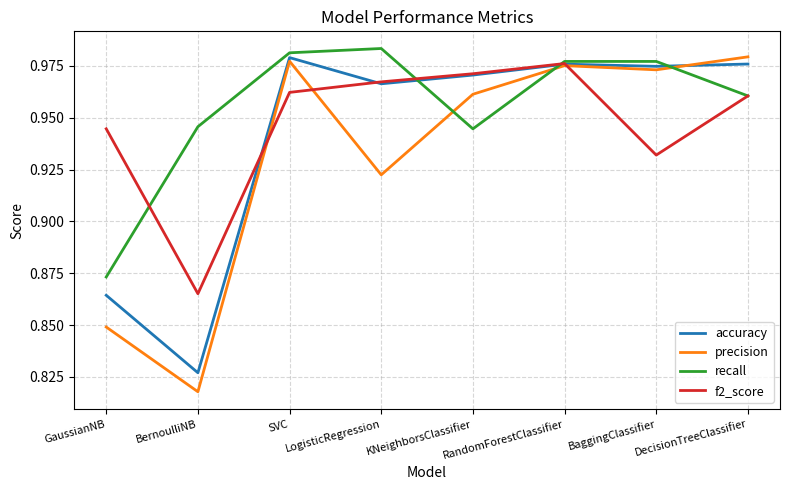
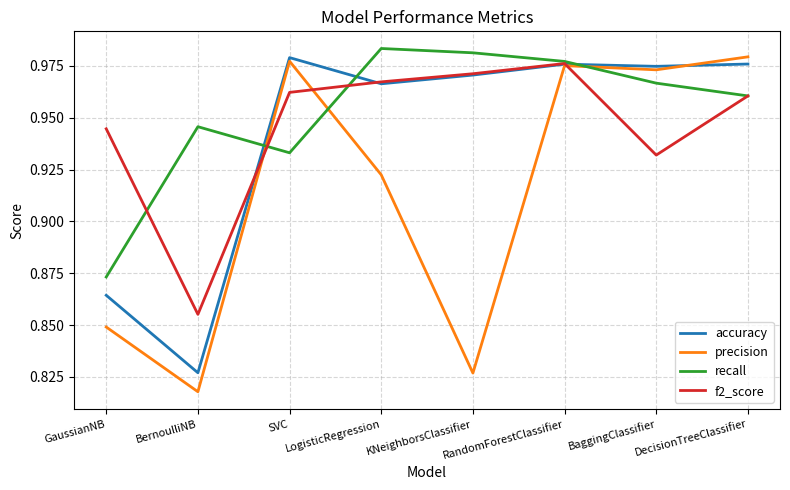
f2_score, BernoulliNB: 0.865 -> 0.855
recall, SVC: 0.981 -> 0.933
precision, KNeighborsClassifier: 0.961 -> 0.827
recall, KNeighborsClassifier: 0.945 -> 0.981
recall, BaggingClassifier: 0.977 -> 0.967
